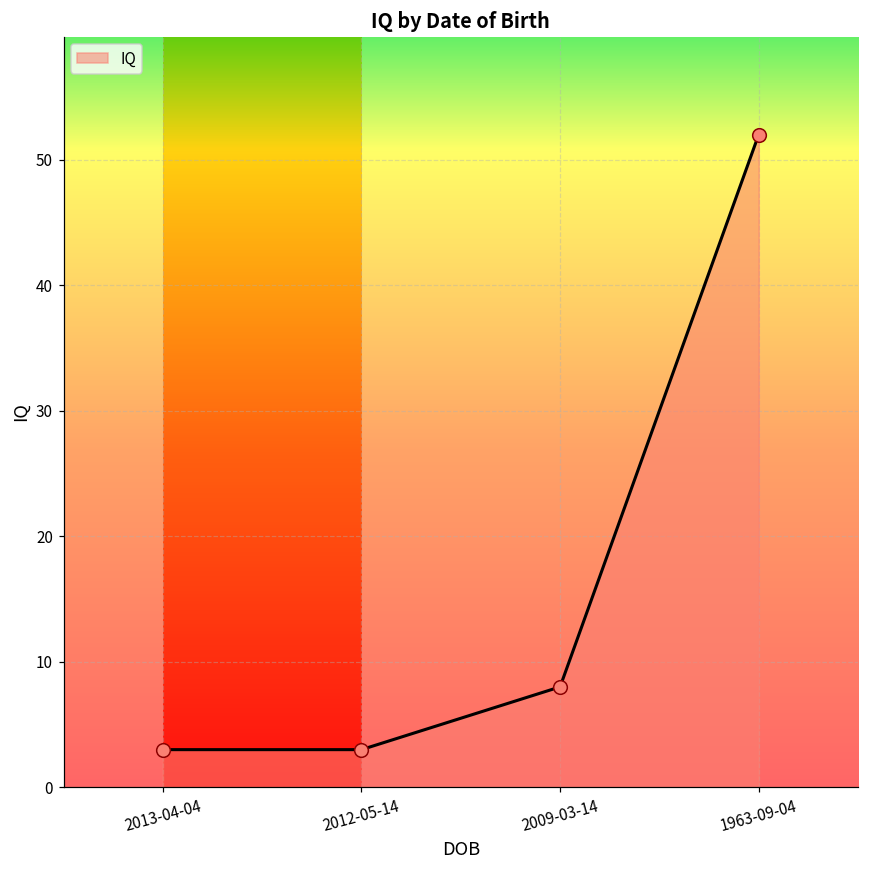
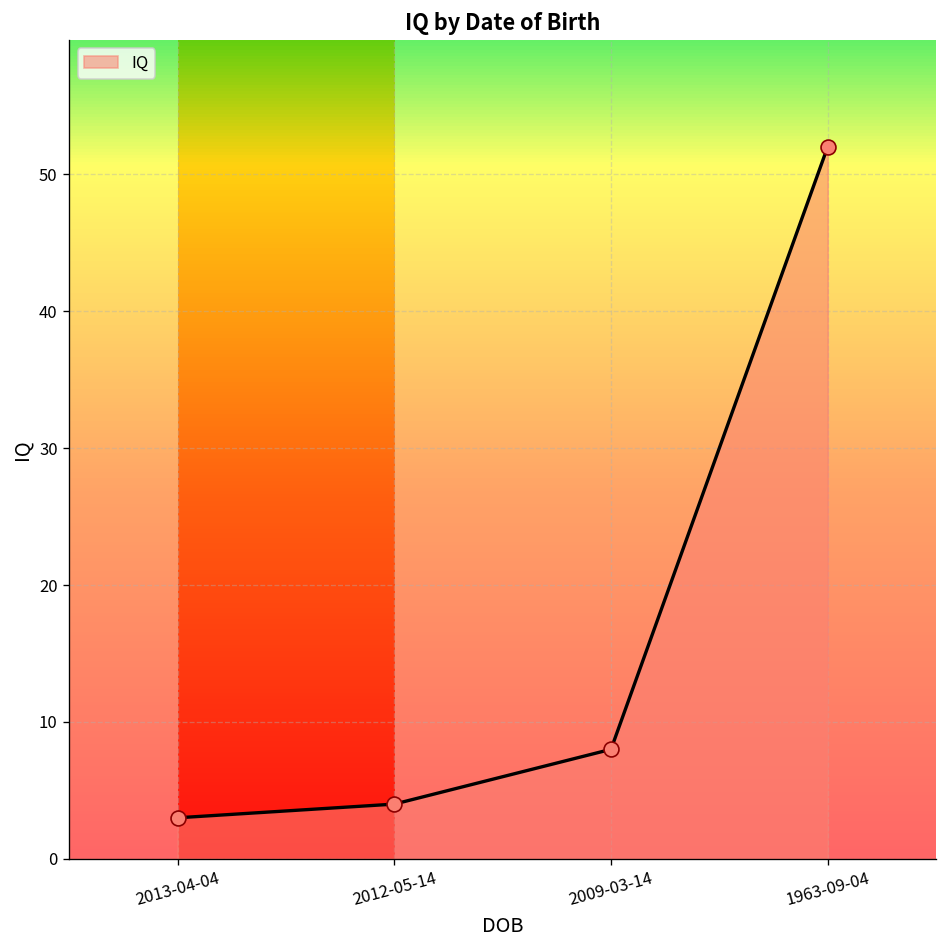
2012-05-14: 3 -> 4
